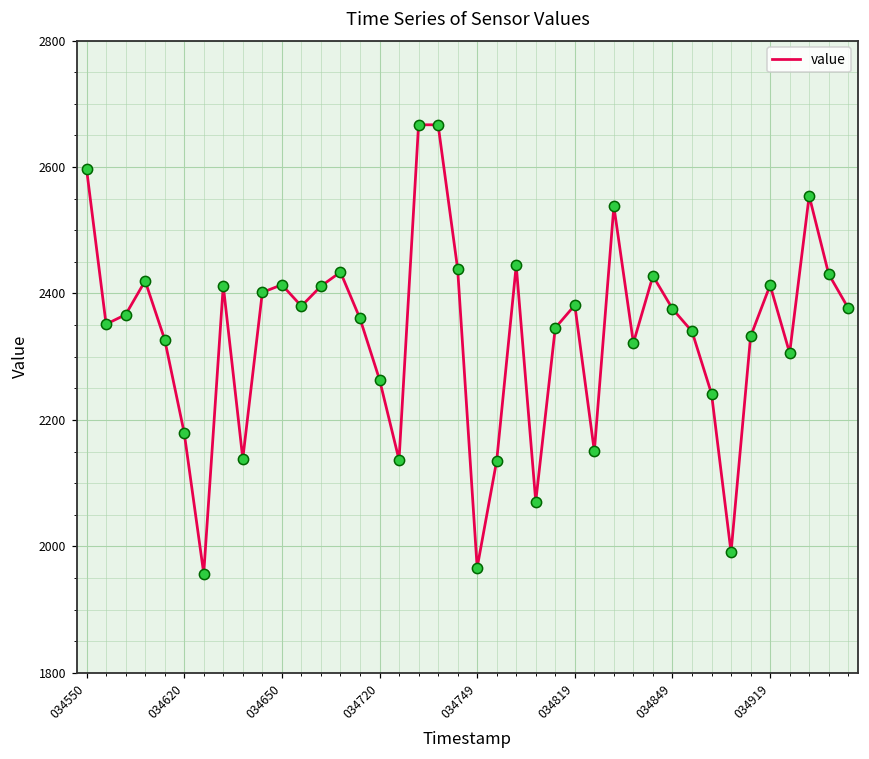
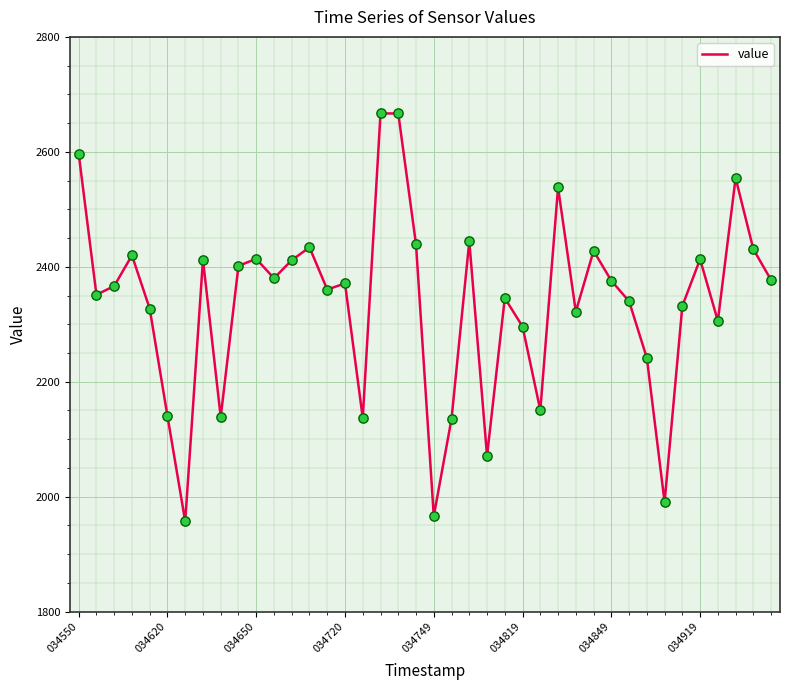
034620: 2180 -> 2140
034720: 2260 -> 2370
034819: 2380 -> 2300
